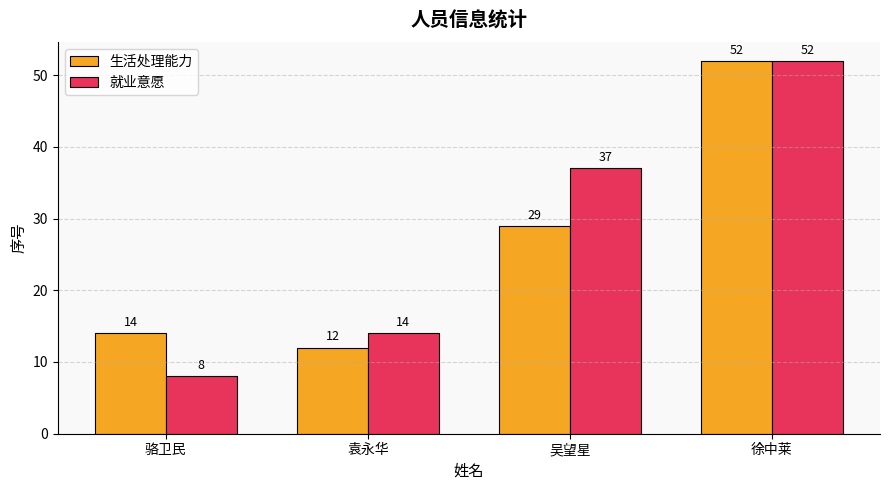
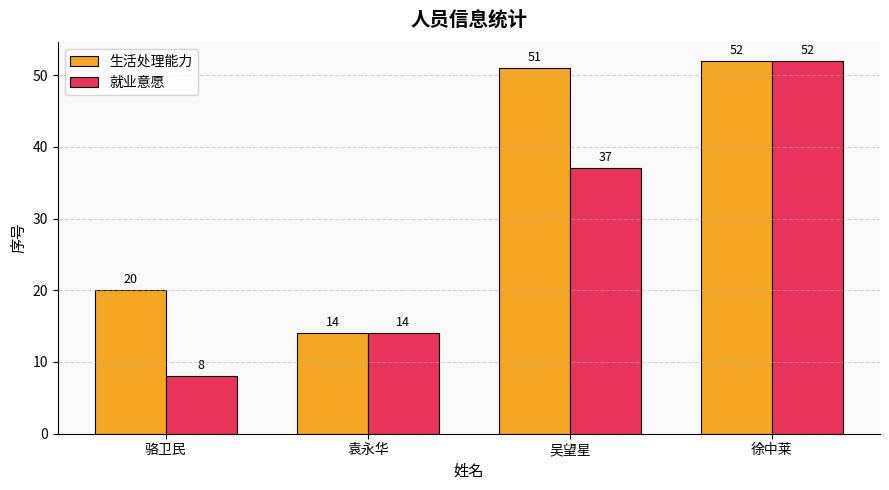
生活处理能力, 骆卫民: 14 -> 20
生活处理能力, 袁永华: 12 -> 14
生活处理能力, 吴望星: 29 -> 51
